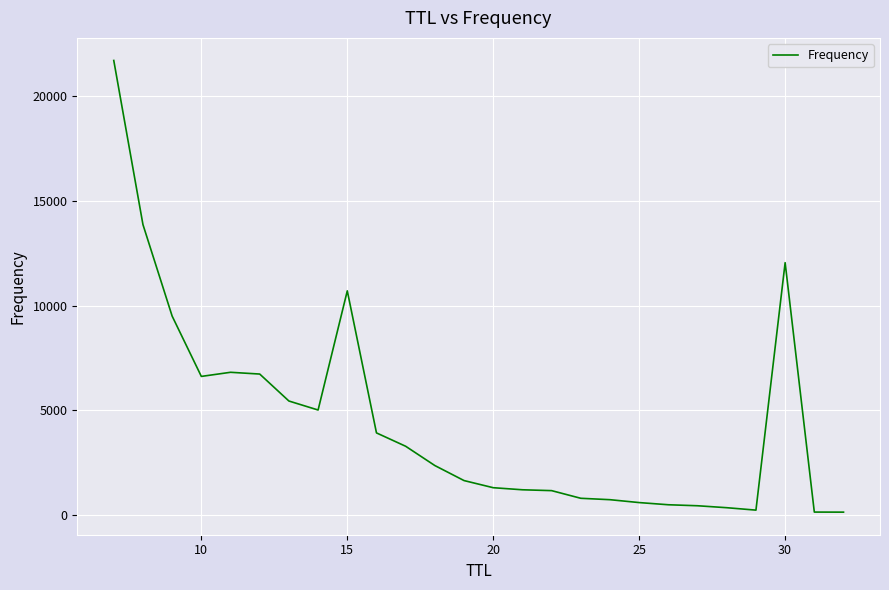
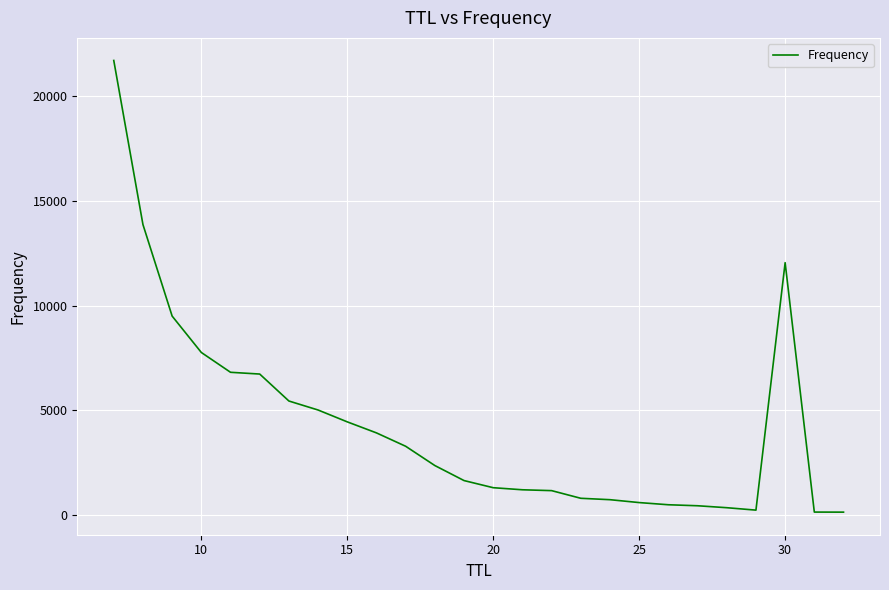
10: 6600 -> 7800
15: 10700 -> 4400
